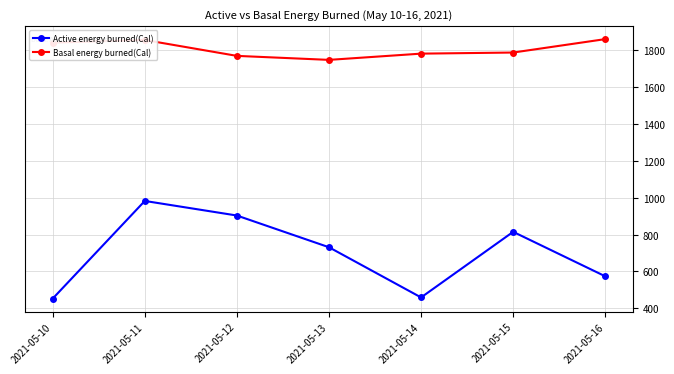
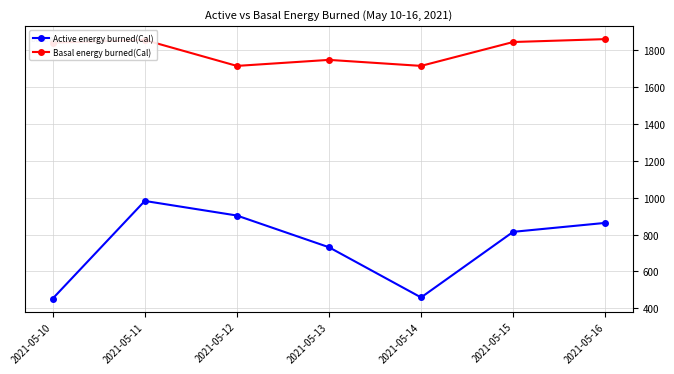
Basal energy burned(Cal), 2021-05-12: 1770 -> 1710
Basal energy burned(Cal), 2021-05-14: 1780 -> 1710
Basal energy burned(Cal), 2021-05-15: 1790 -> 1840
Active energy burned(Cal), 2021-05-16: 570 -> 860
